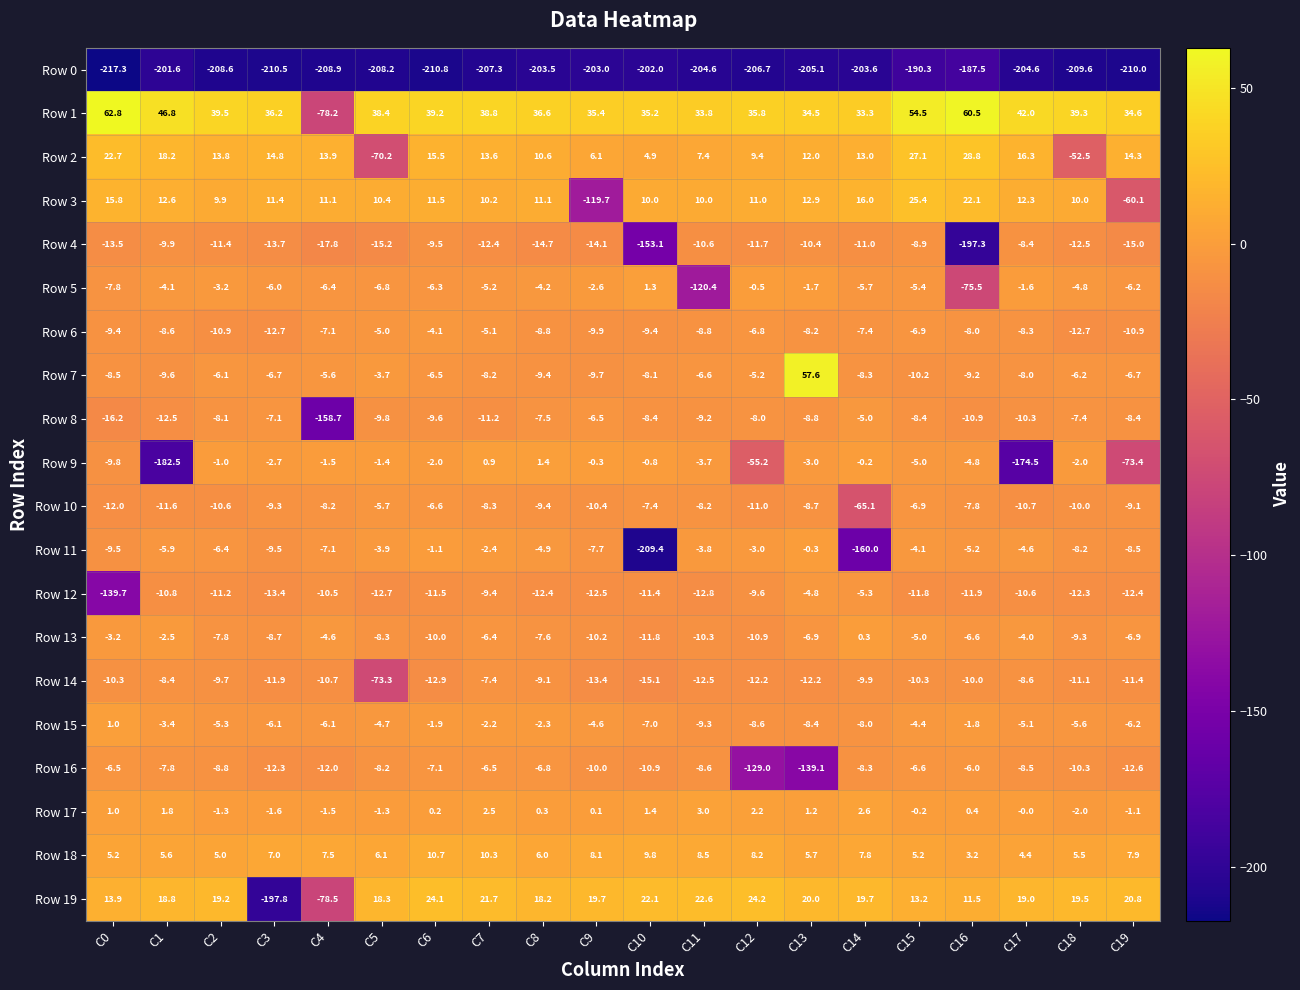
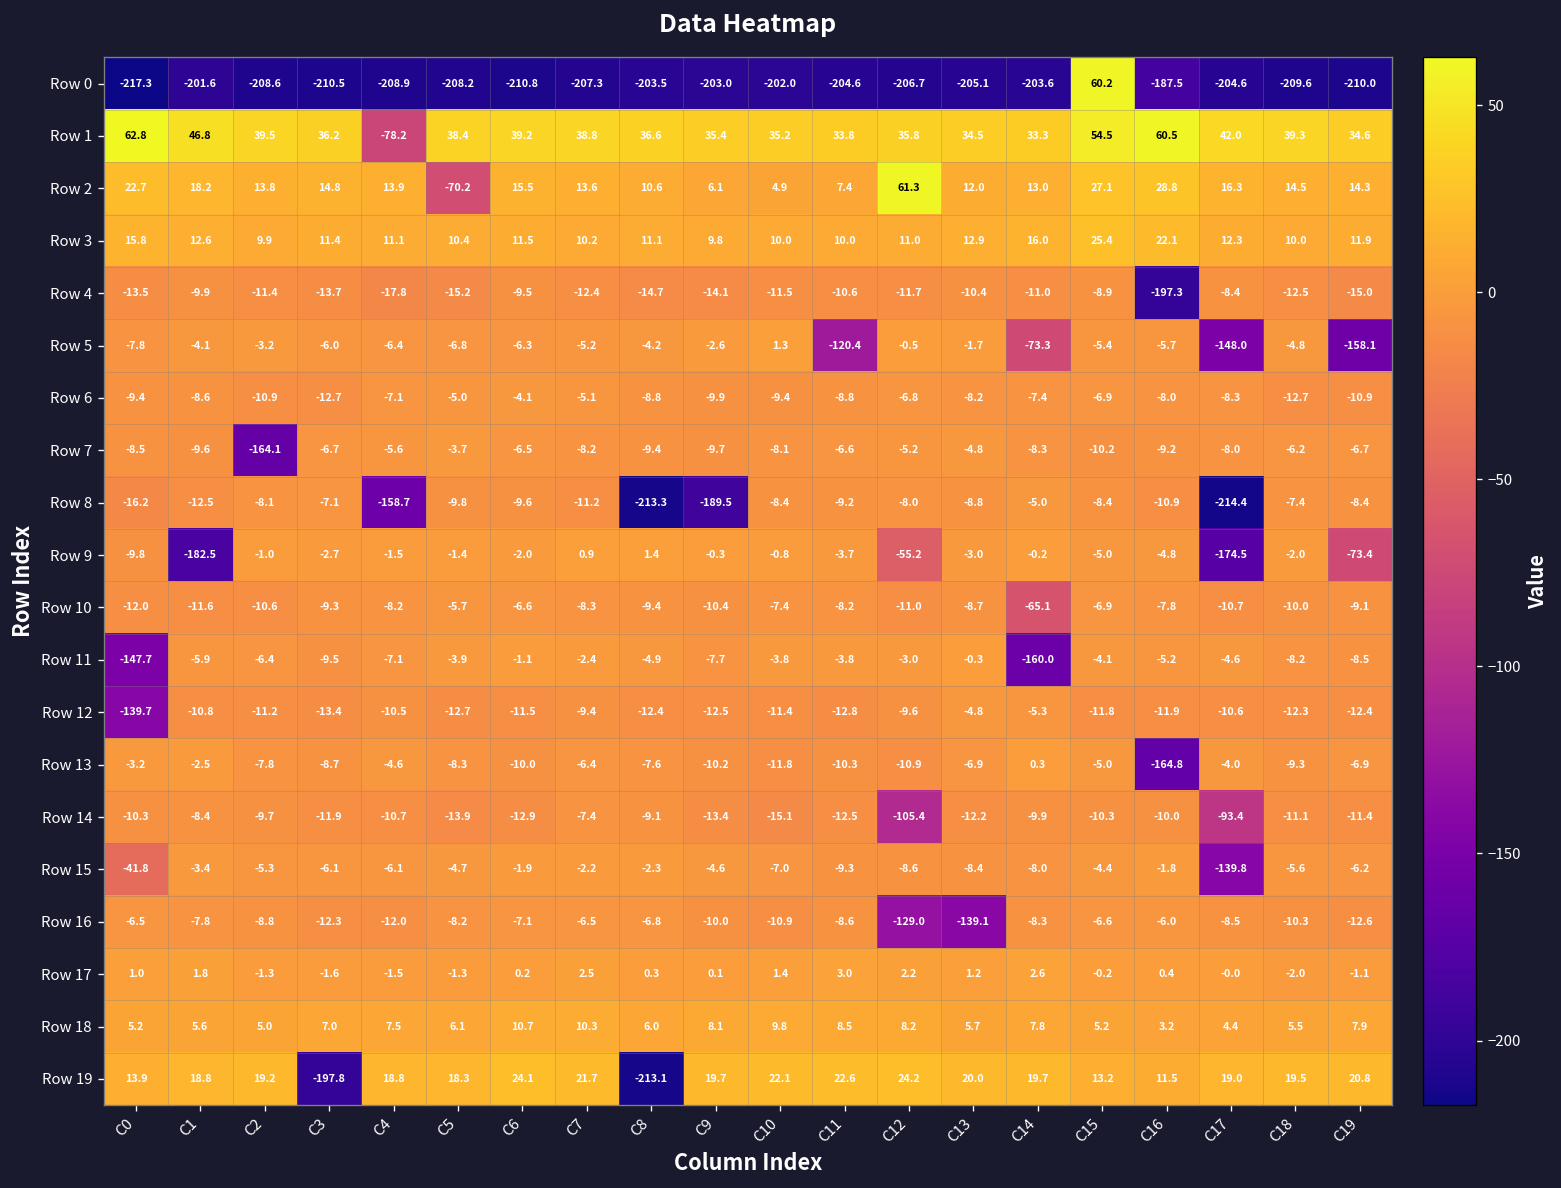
Row 0, C15: -190.3 -> 60.2
Row 2, C12: 9.4 -> 61.3
Row 2, C18: -52.5 -> 14.5
Row 3, C9: -119.7 -> 9.8
Row 3, C19: -60.1 -> 11.9
Row 4, C10: -153.1 -> -11.5
Row 5, C14: -5.7 -> -73.3
Row 5, C16: -75.5 -> -5.7
Row 5, C17: -1.6 -> -148.0
Row 5, C19: -6.2 -> -158.1
Row 7, C2: -6.1 -> -164.1
Row 7, C13: 57.6 -> -4.8
Row 8, C8: -7.5 -> -213.3
Row 8, C9: -6.5 -> -189.5
Row 8, C17: -10.3 -> -214.4
Row 11, C0: -9.5 -> -147.7
Row 11, C10: -209.4 -> -3.8
Row 13, C16: -6.6 -> -164.8
Row 14, C5: -73.3 -> -13.9
Row 14, C12: -12.2 -> -105.4
Row 14, C17: -8.6 -> -93.4
Row 15, C0: 1.0 -> -41.8
Row 15, C17: -5.1 -> -139.8
Row 19, C4: -78.5 -> 18.8
Row 19, C8: 18.2 -> -213.1
